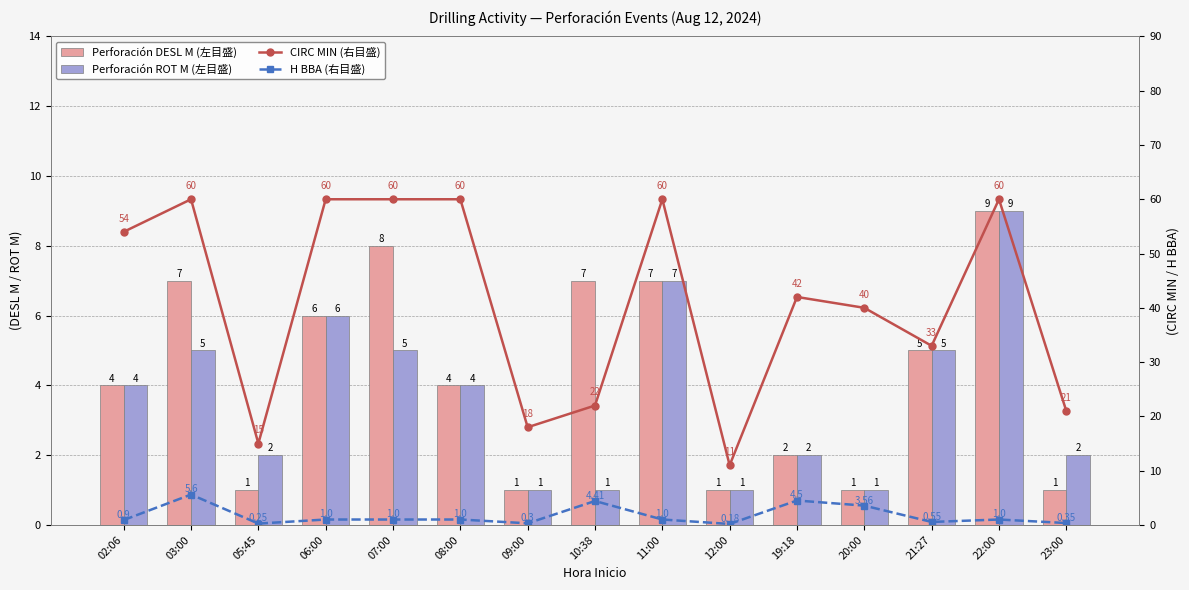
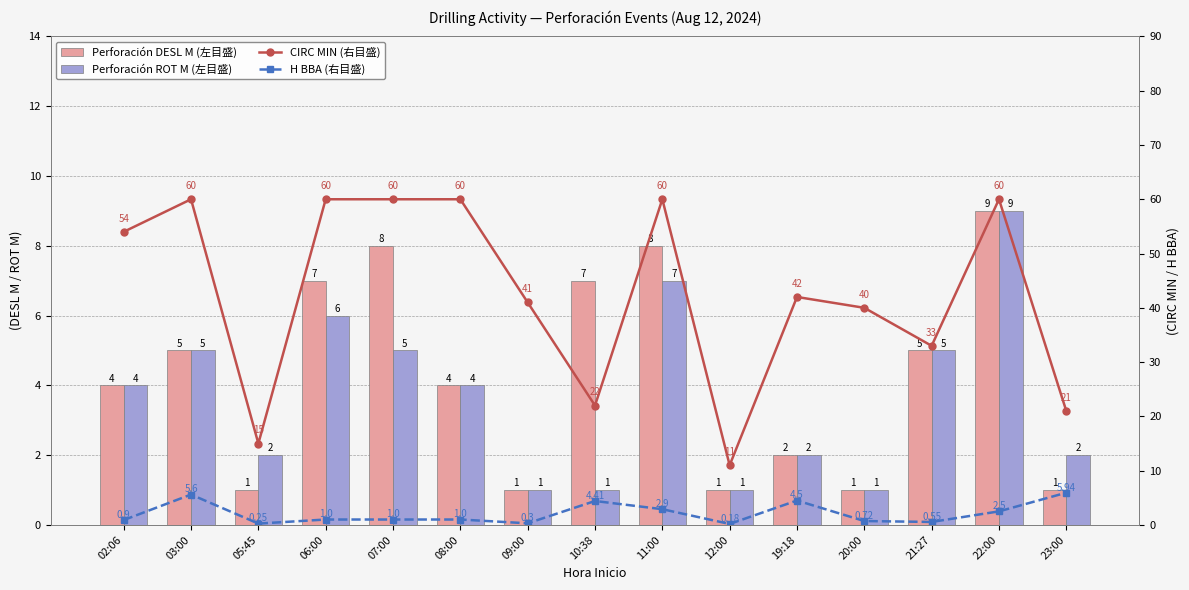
Perforación DESL M (左目盛), 03:00: 7 -> 5
Perforación DESL M (左目盛), 06:00: 6 -> 7
Perforación DESL M (左目盛), 11:00: 7 -> 8
CIRC MIN (右目盛), 09:00: 18 -> 41
H BBA (右目盛), 11:00: 1.0 -> 2.9
H BBA (右目盛), 20:00: 3.56 -> 0.72
H BBA (右目盛), 22:00: 1.0 -> 2.5
H BBA (右目盛), 23:00: 0.35 -> 5.94
